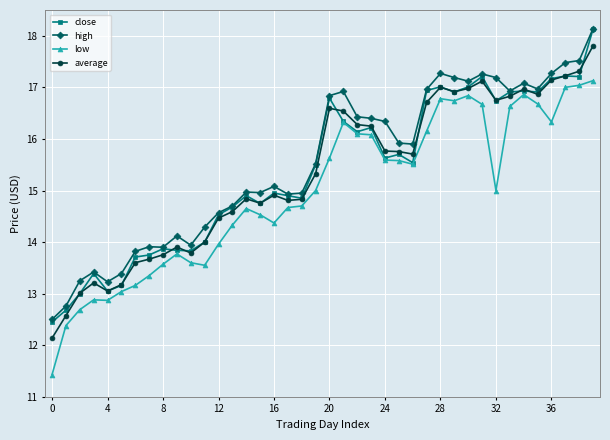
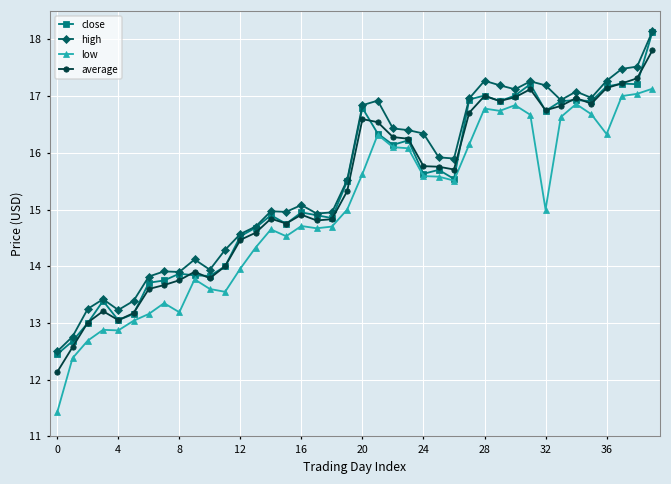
low, 8: 13.6 -> 13.2
low, 16: 14.4 -> 14.7
